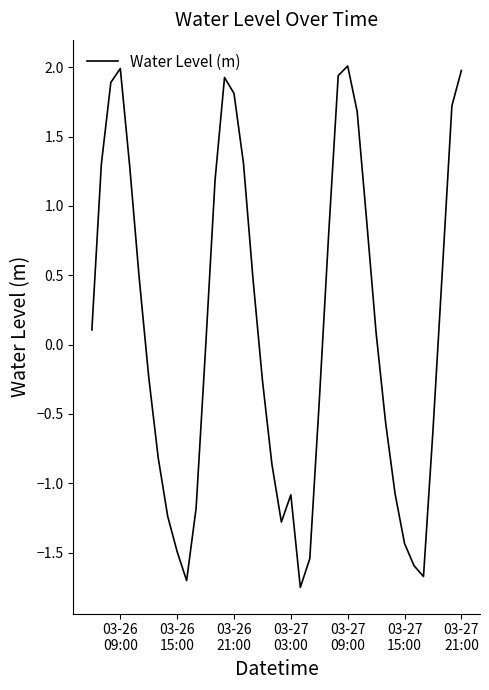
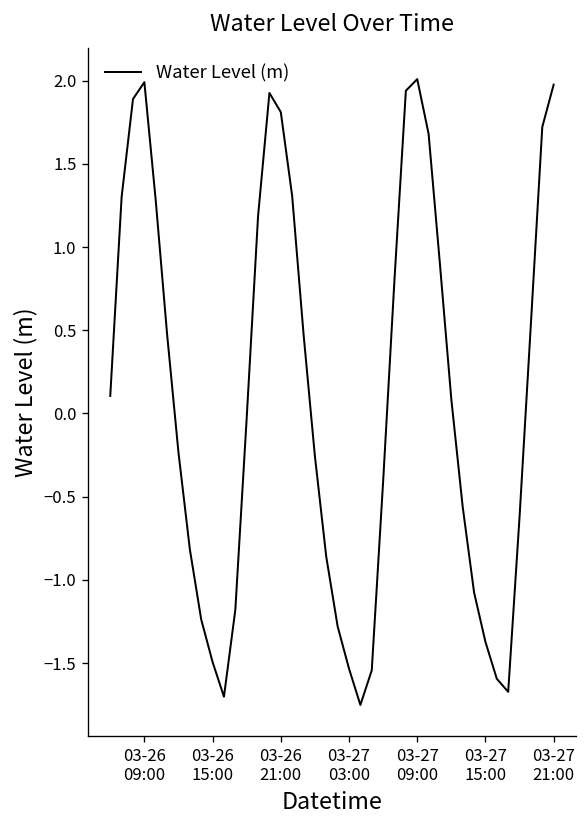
03-27 03:00: -1.08 -> -1.53
03-27 15:00: -1.43 -> -1.37
